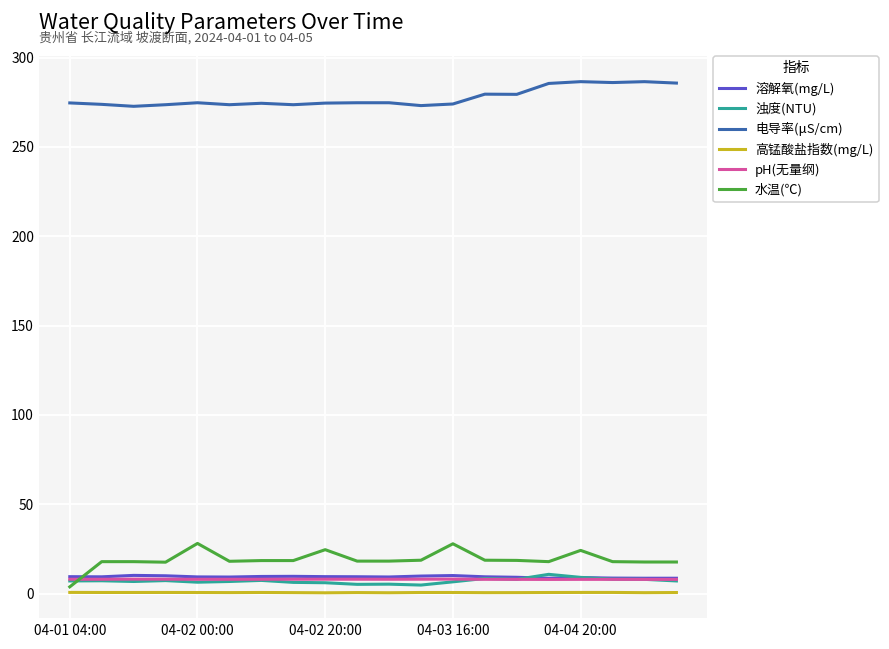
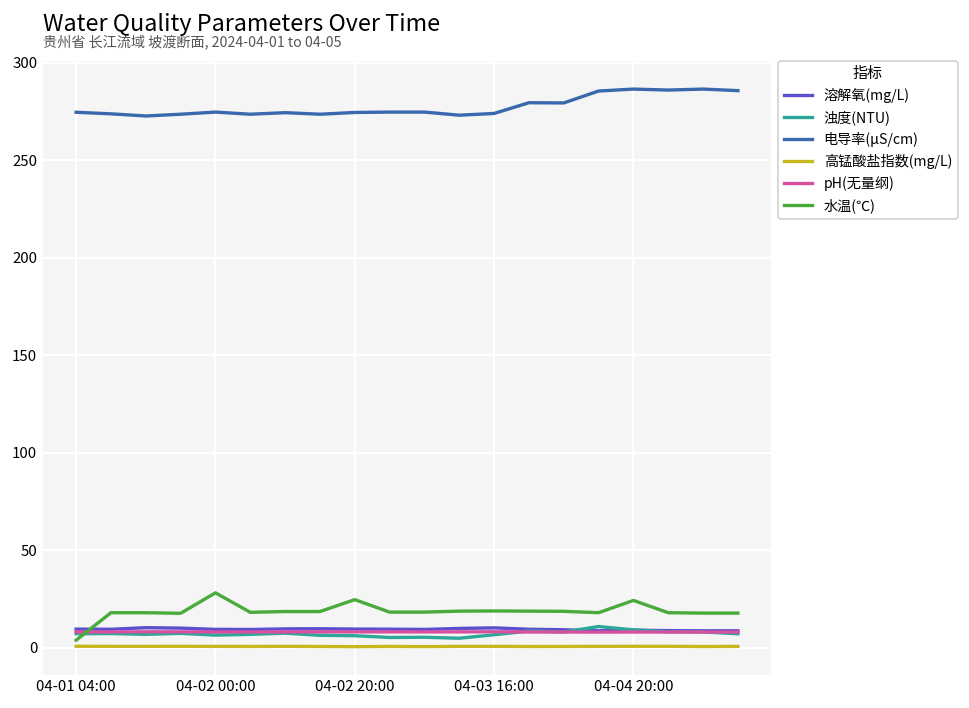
水温(℃), 04-03 16:00: 28 -> 19
